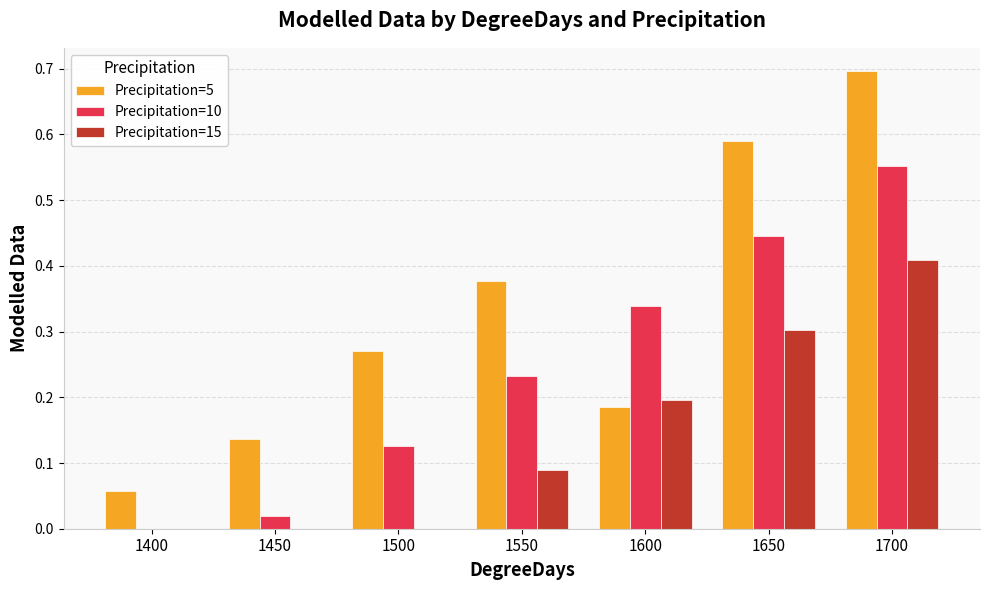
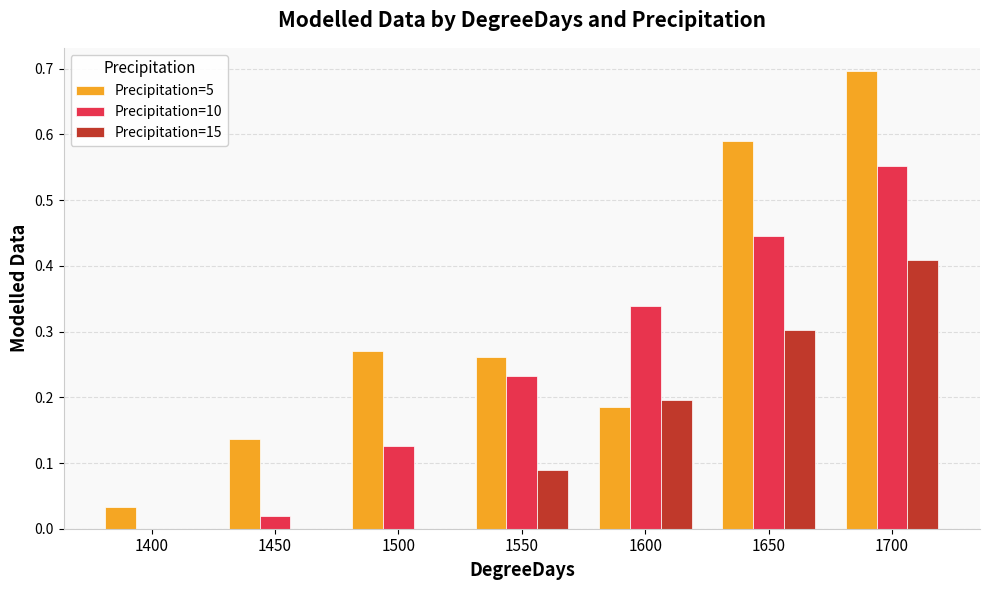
Precipitation=5, 1400: 0.06 -> 0.03
Precipitation=5, 1550: 0.38 -> 0.26
